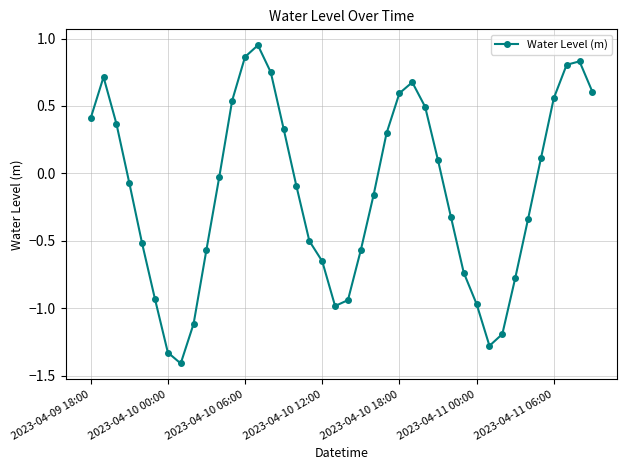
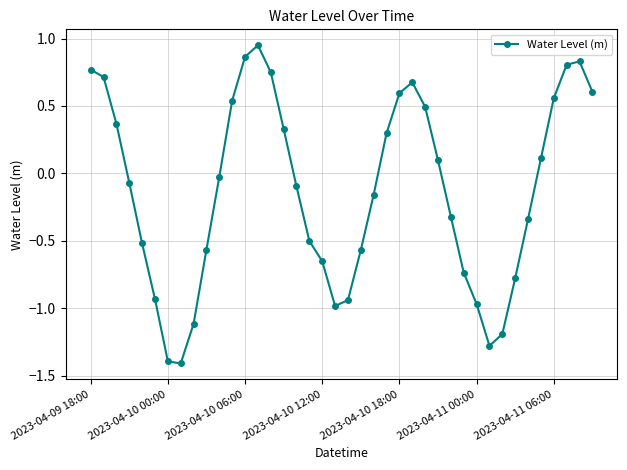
2023-04-09 18:00: 0.41 -> 0.77
2023-04-10 00:00: -1.33 -> -1.39
